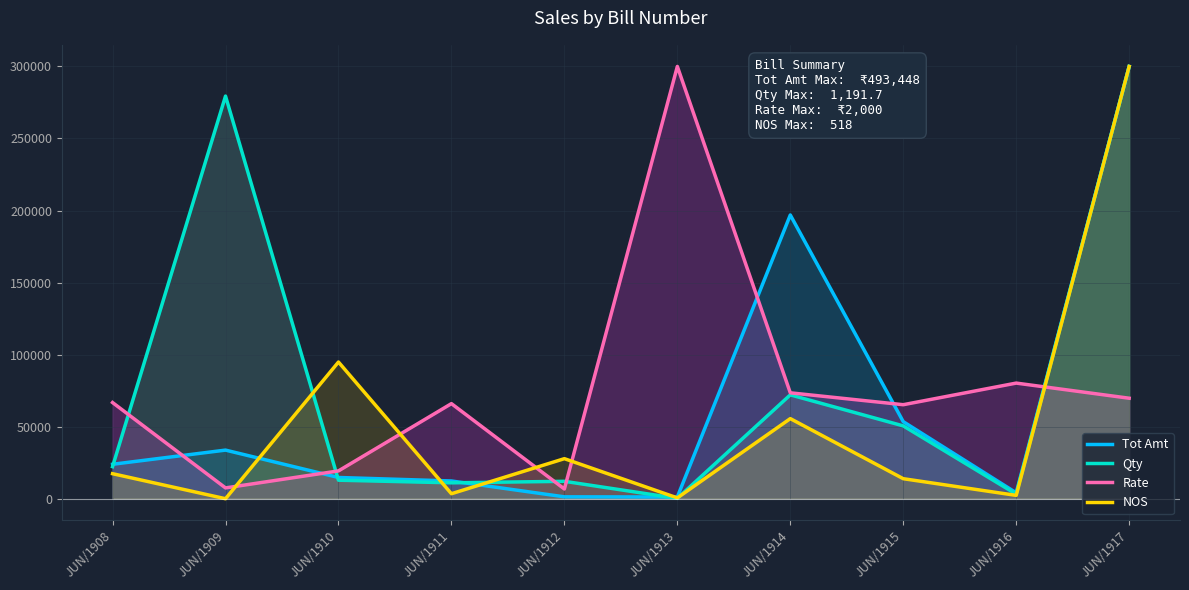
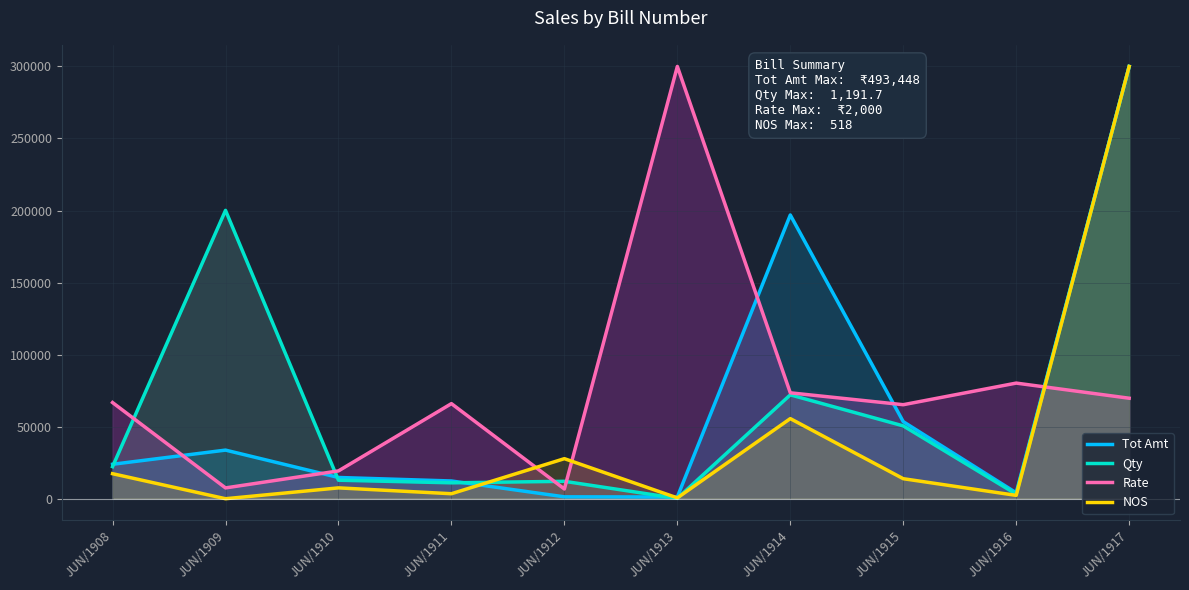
Qty, JUN/1909: 279000 -> 200000
NOS, JUN/1910: 95000 -> 8000
